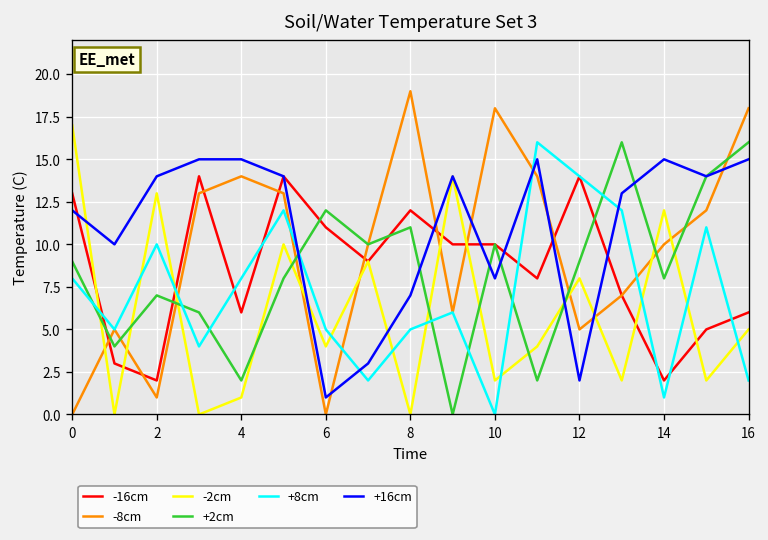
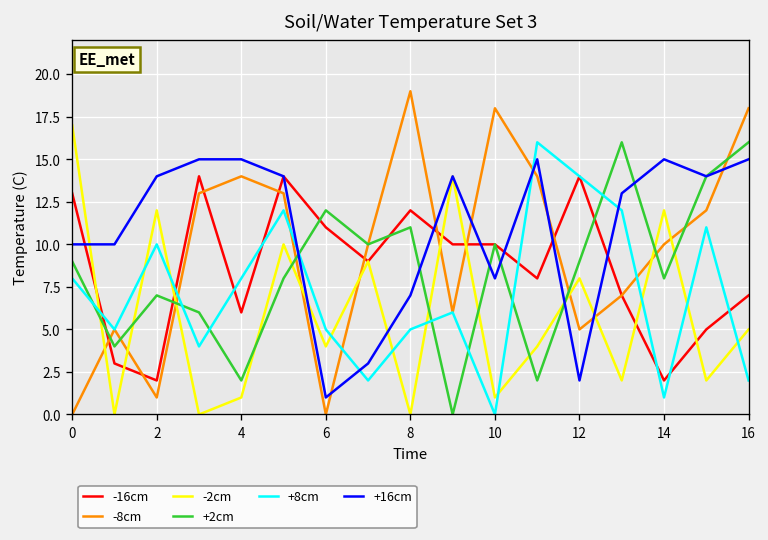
+16cm, 0: 12 -> 10
-2cm, 2: 13 -> 12
-2cm, 10: 2 -> 1
-16cm, 16: 6 -> 7
